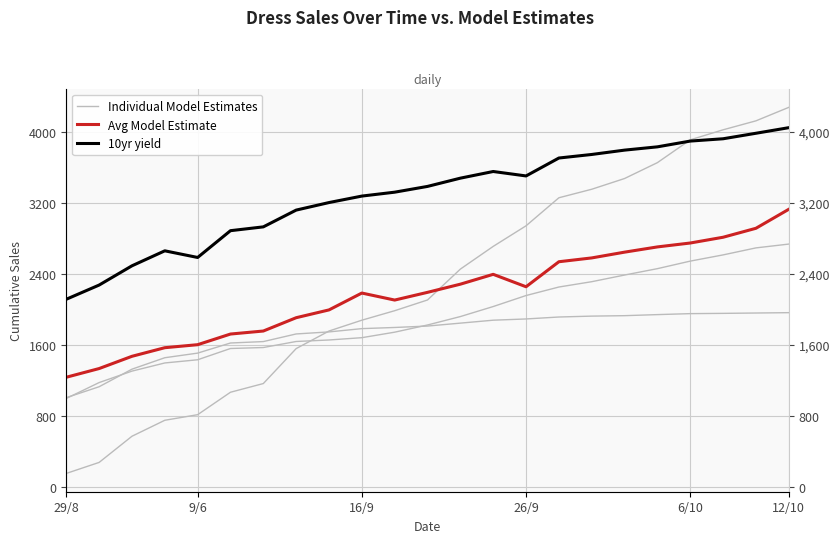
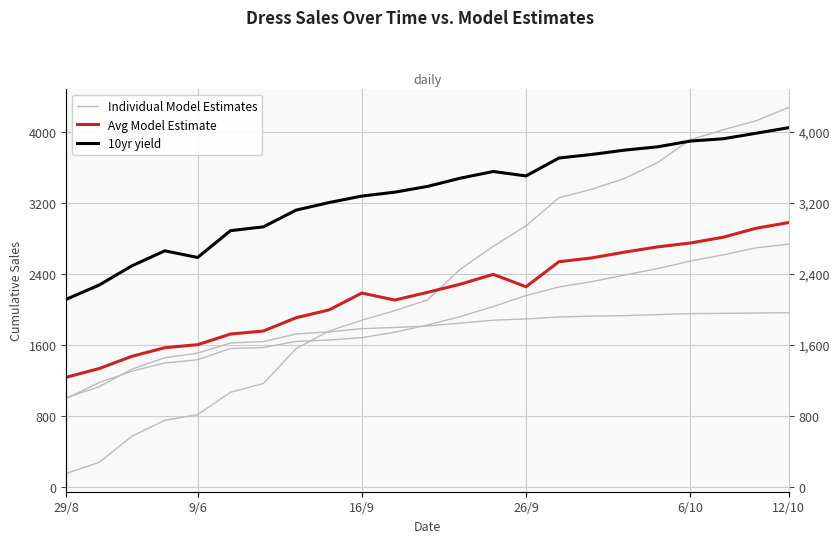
Avg Model Estimate, 12/10: 3100 -> 3000
